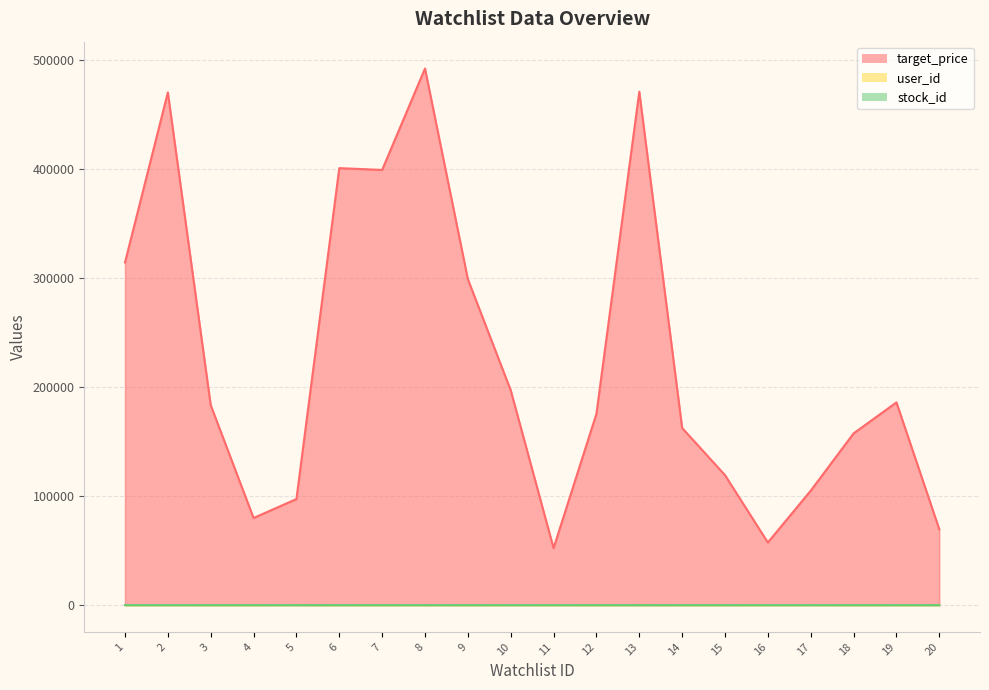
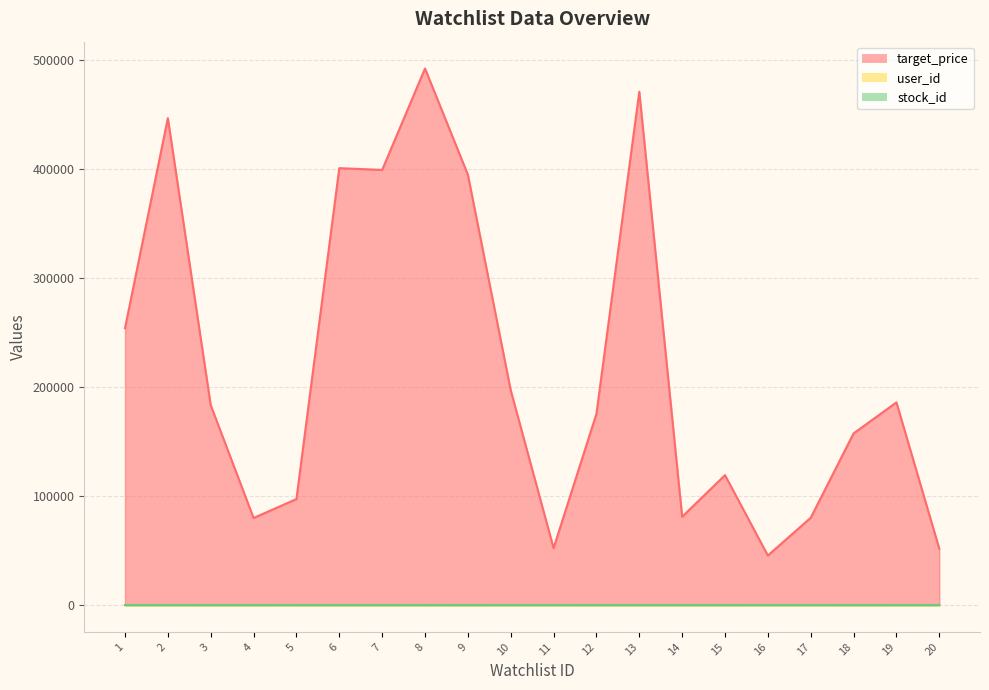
target_price, 1: 314000 -> 254000
target_price, 2: 471000 -> 447000
target_price, 9: 299000 -> 395000
target_price, 14: 163000 -> 81000
target_price, 16: 57000 -> 45000
target_price, 17: 105000 -> 80000
target_price, 20: 70000 -> 52000
